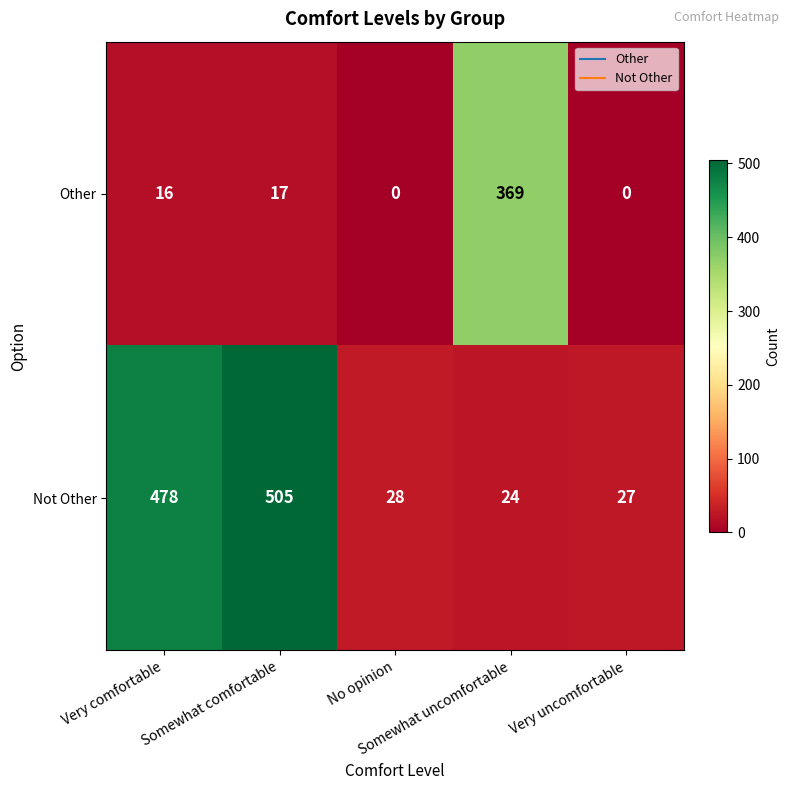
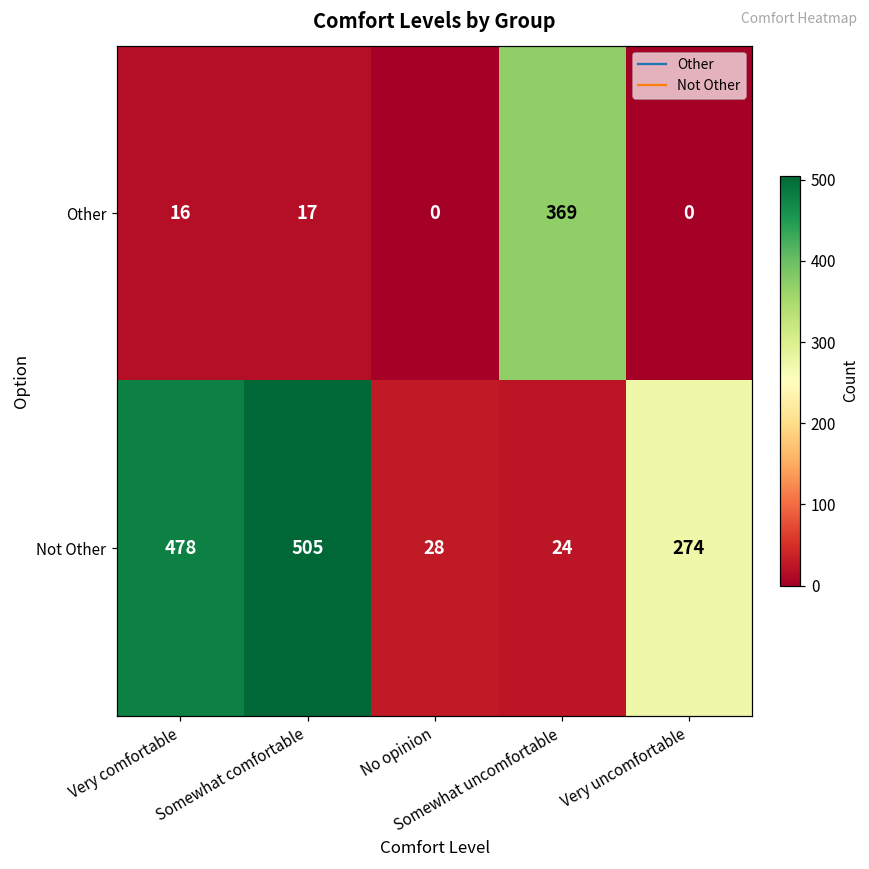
Not Other, Very uncomfortable: 27 -> 274
